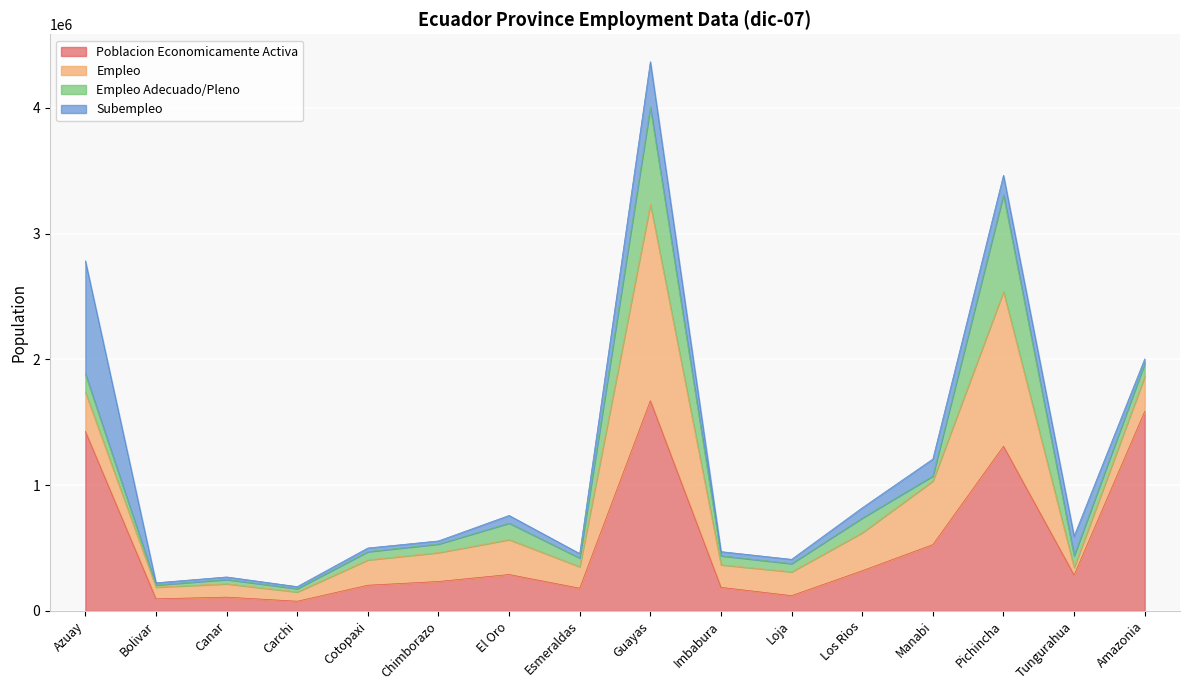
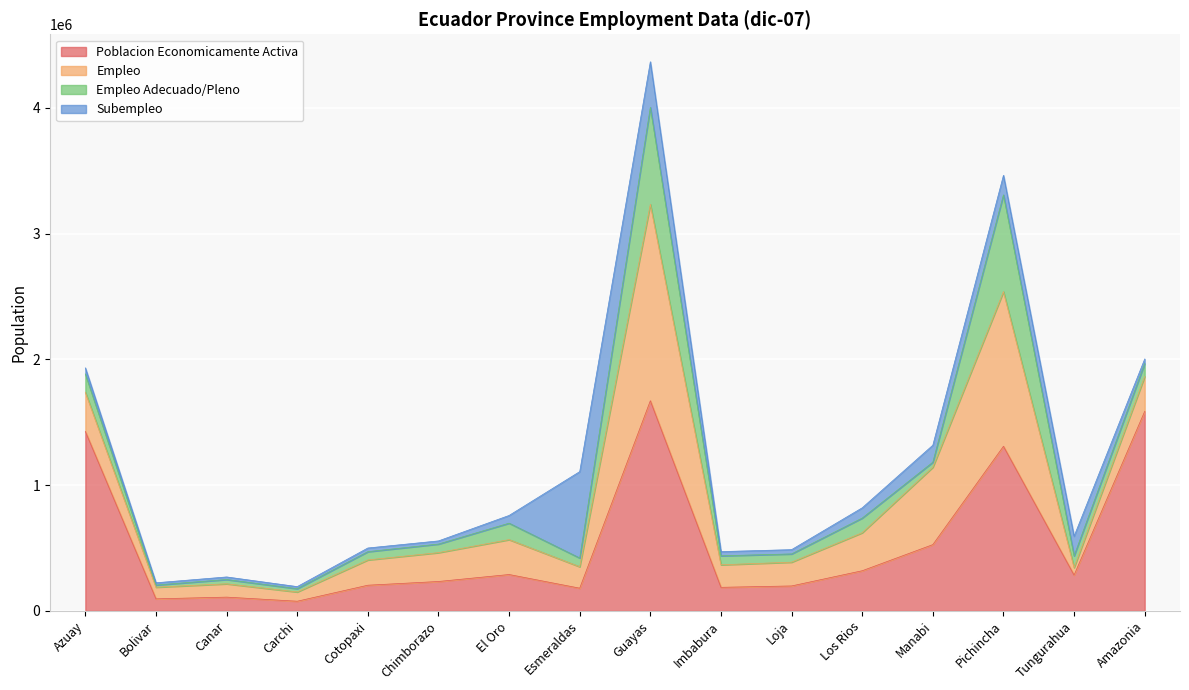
Subempleo, Azuay: 900000 -> 50000
Subempleo, Esmeraldas: 40000 -> 690000
Poblacion Economicamente Activa, Loja: 120000 -> 200000
Empleo, Manabi: 510000 -> 620000
